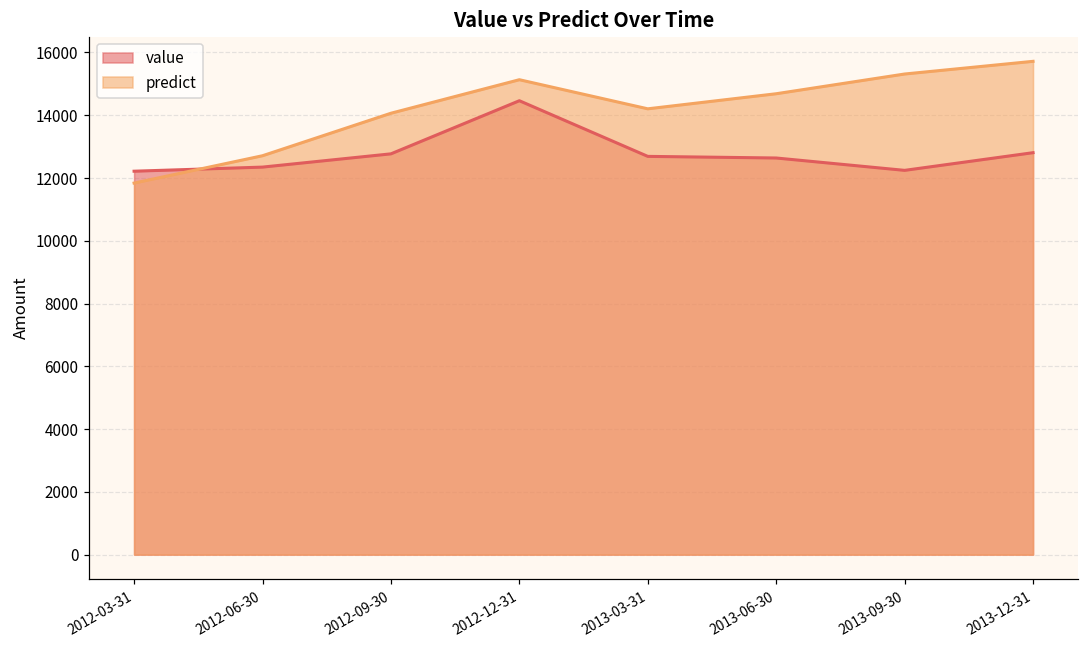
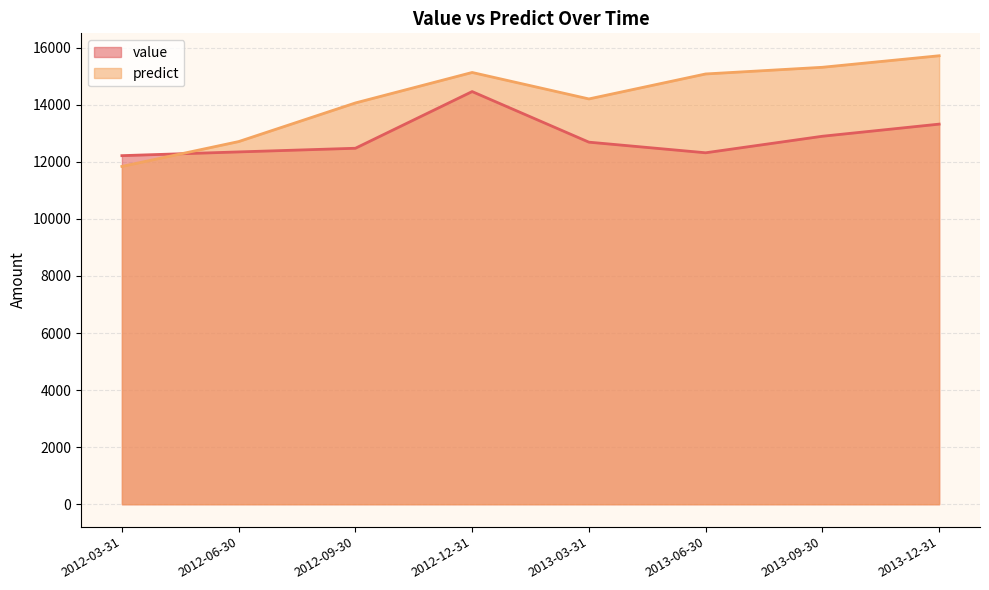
value, 2012-09-30: 12800 -> 12500
value, 2013-06-30: 12600 -> 12300
predict, 2013-06-30: 14700 -> 15100
value, 2013-09-30: 12200 -> 12900
value, 2013-12-31: 12800 -> 13300
